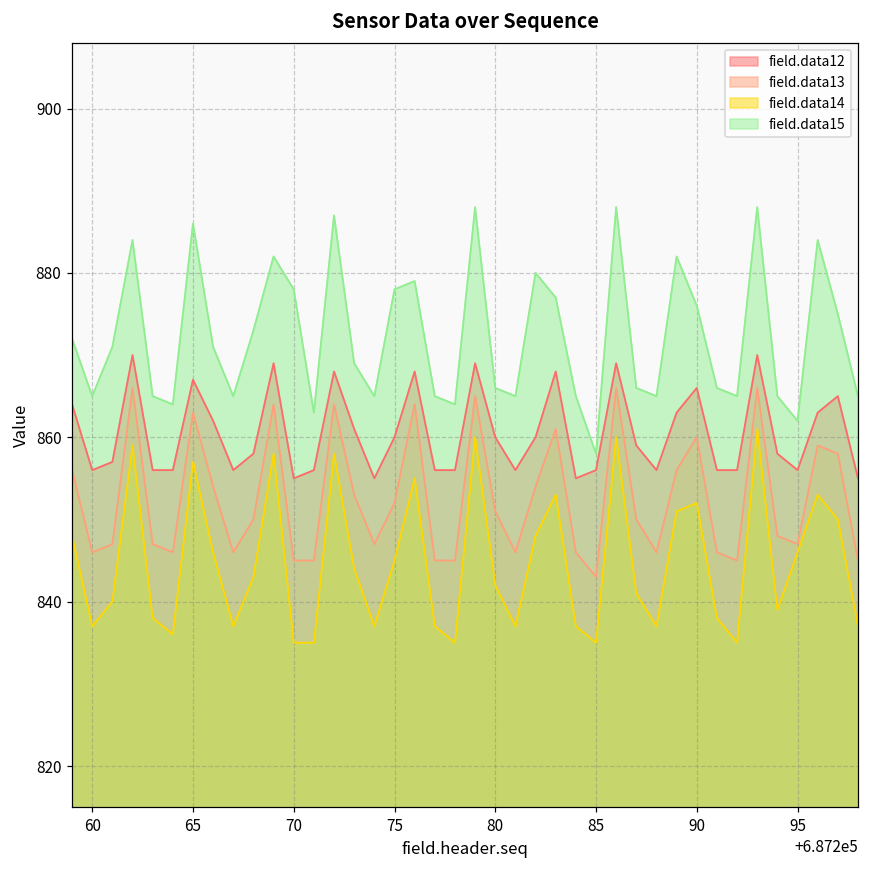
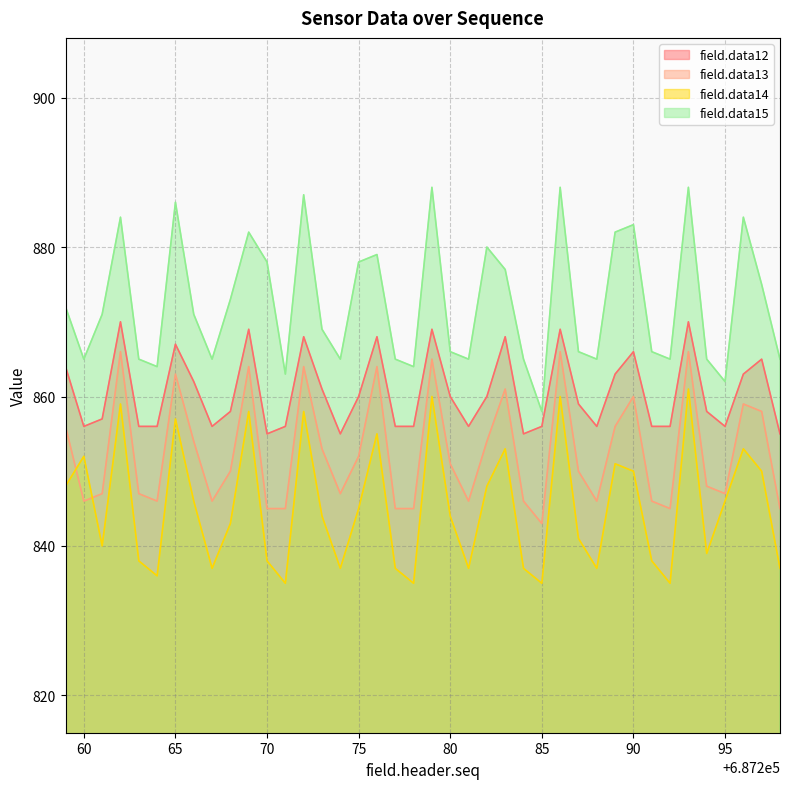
field.data14, 60: 837 -> 852
field.data14, 70: 835 -> 838
field.data14, 80: 842 -> 844
field.data14, 90: 852 -> 850
field.data15, 90: 876 -> 883
